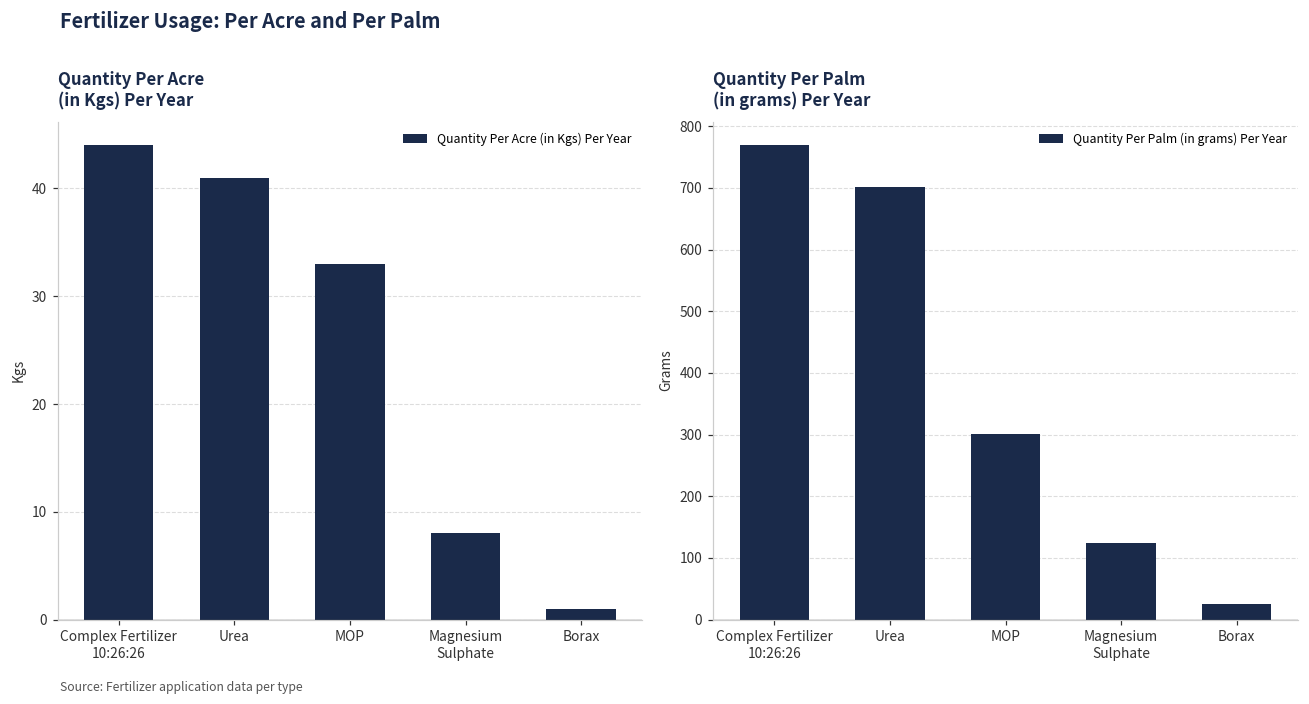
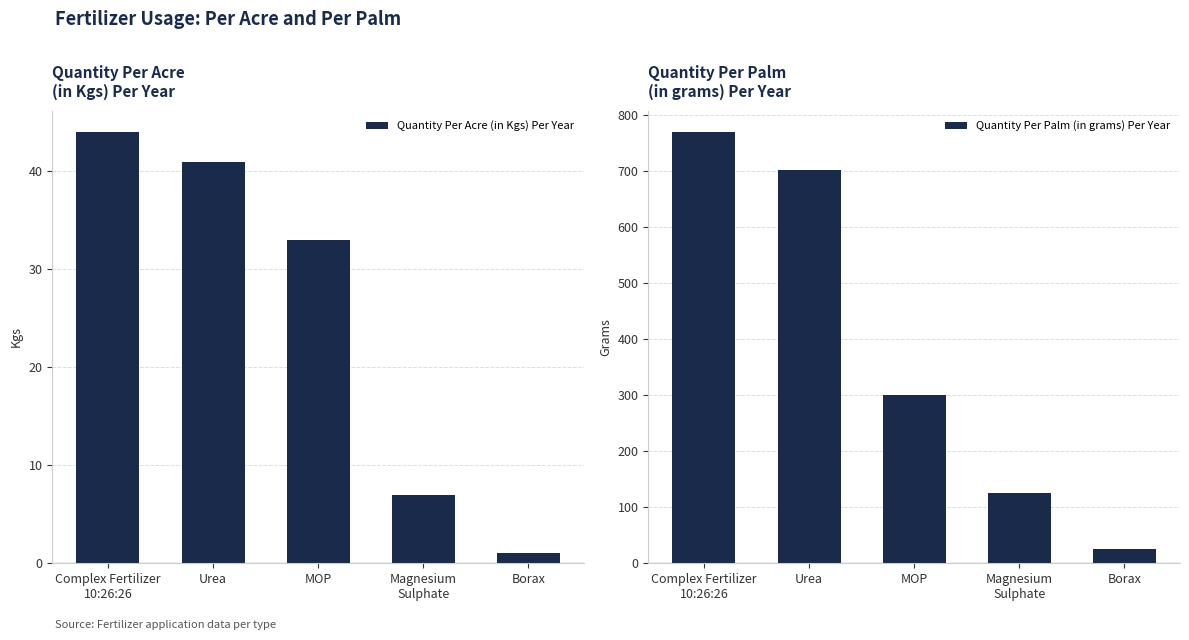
Quantity Per Acre (in Kgs) Per Year, Magnesium Sulphate: 8 -> 7
